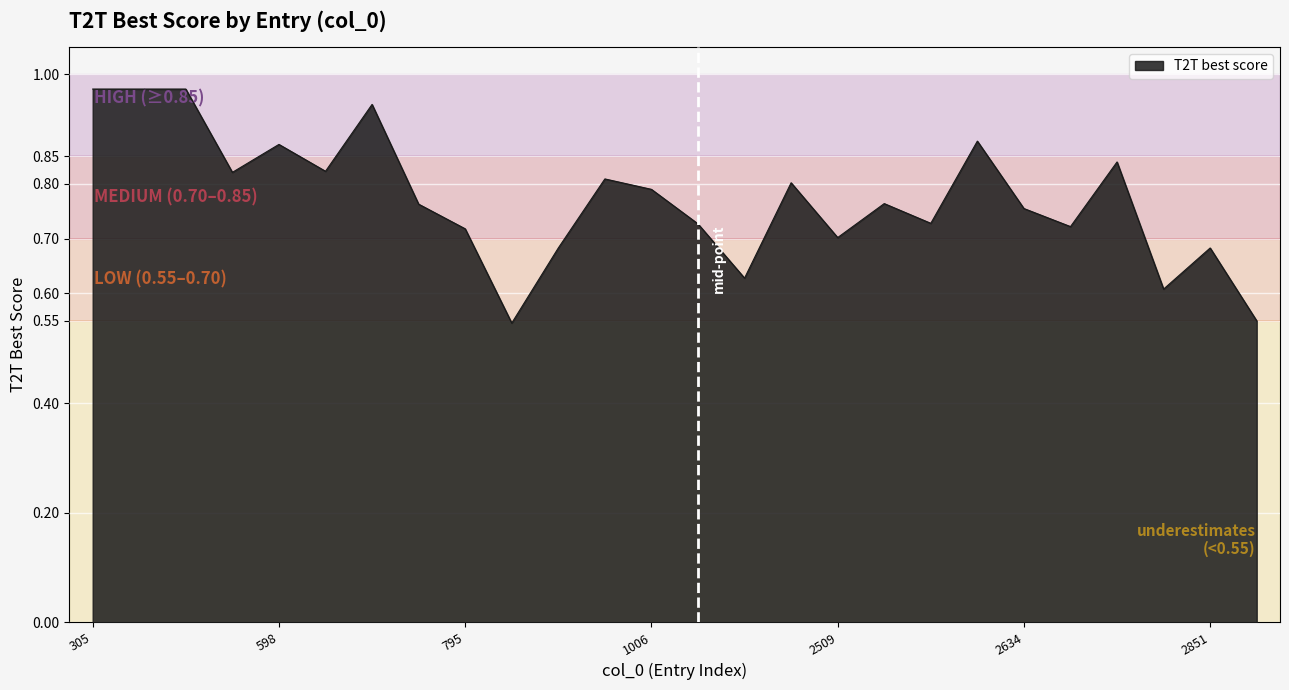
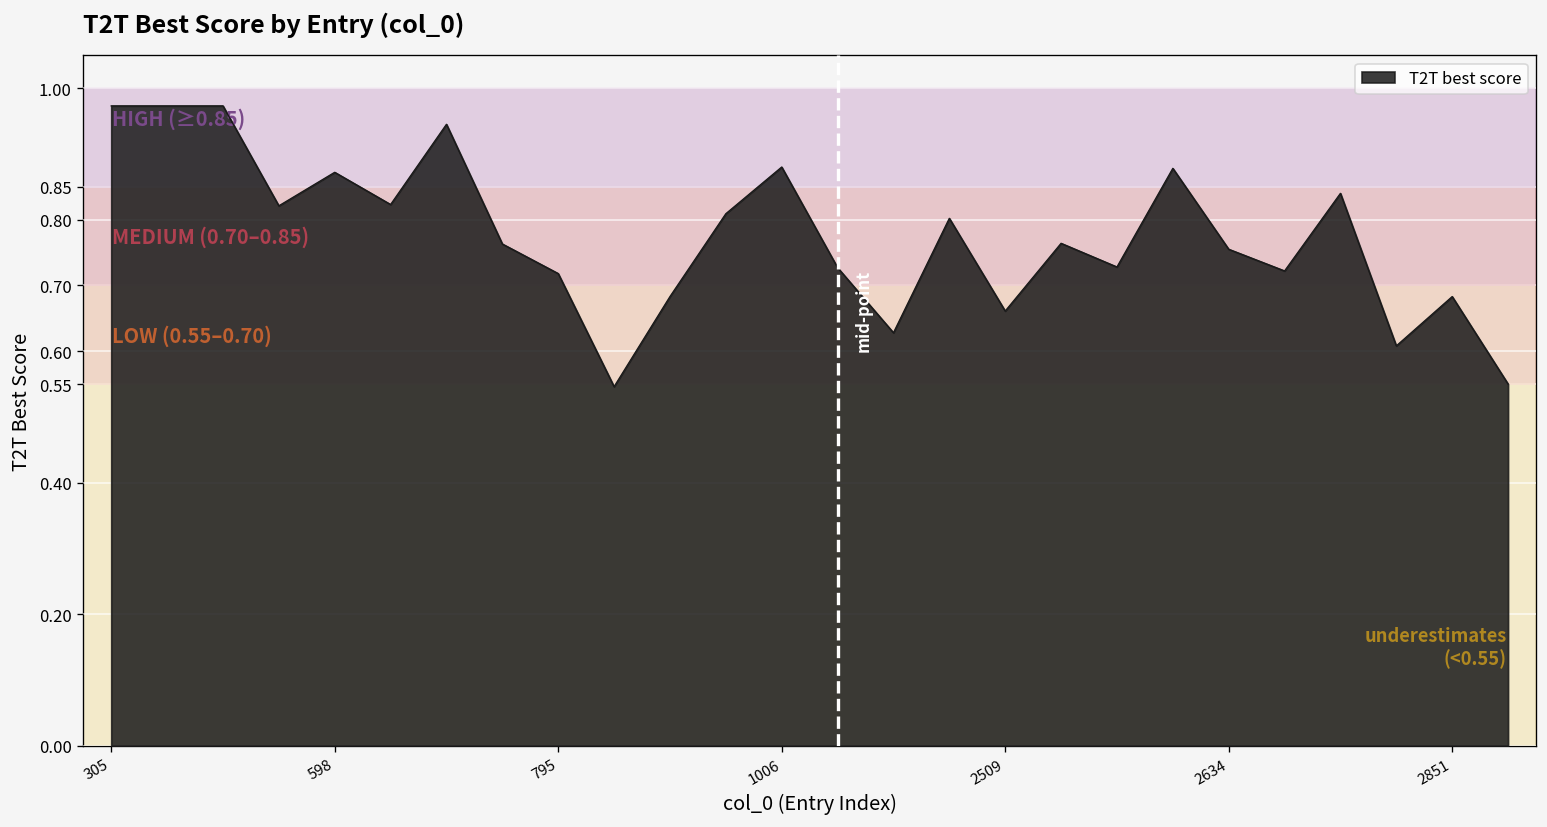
1006: 0.79 -> 0.88
2509: 0.70 -> 0.66
